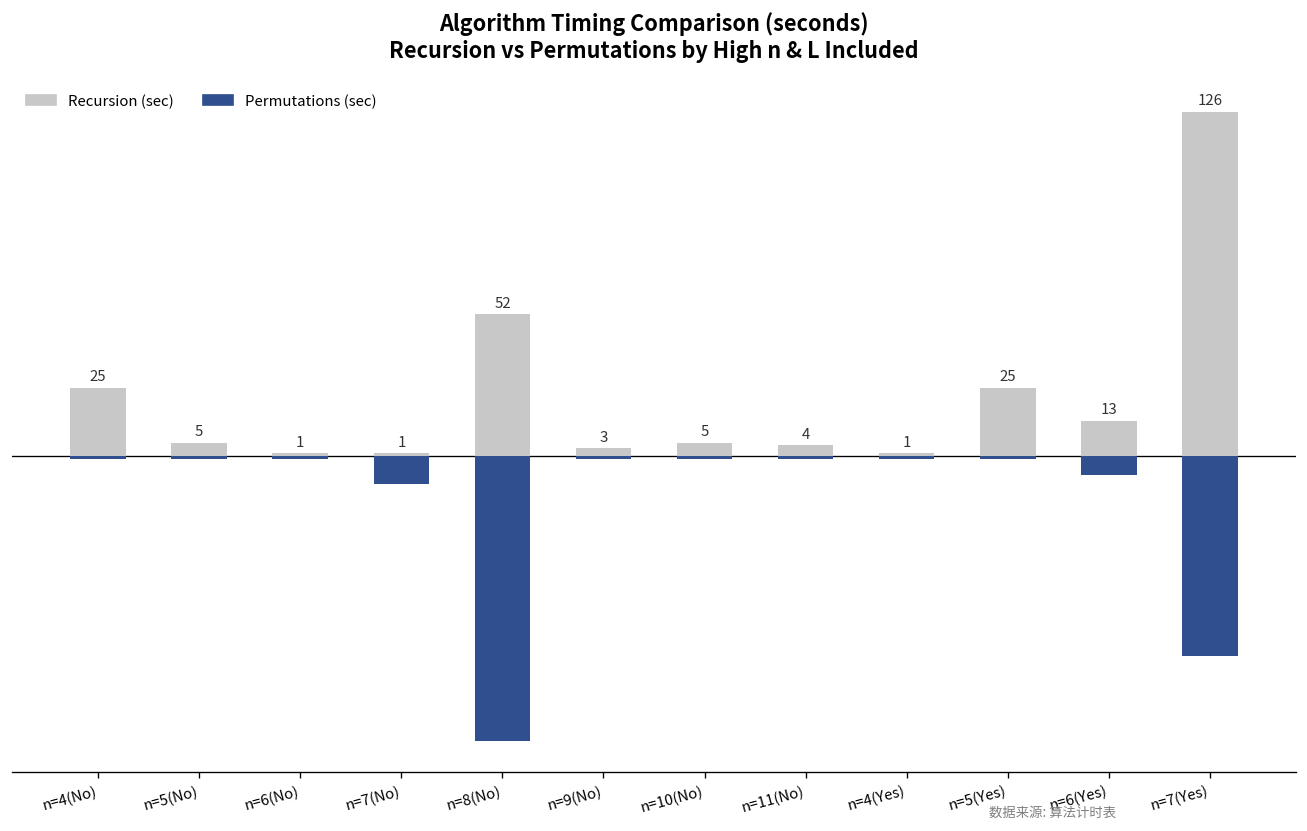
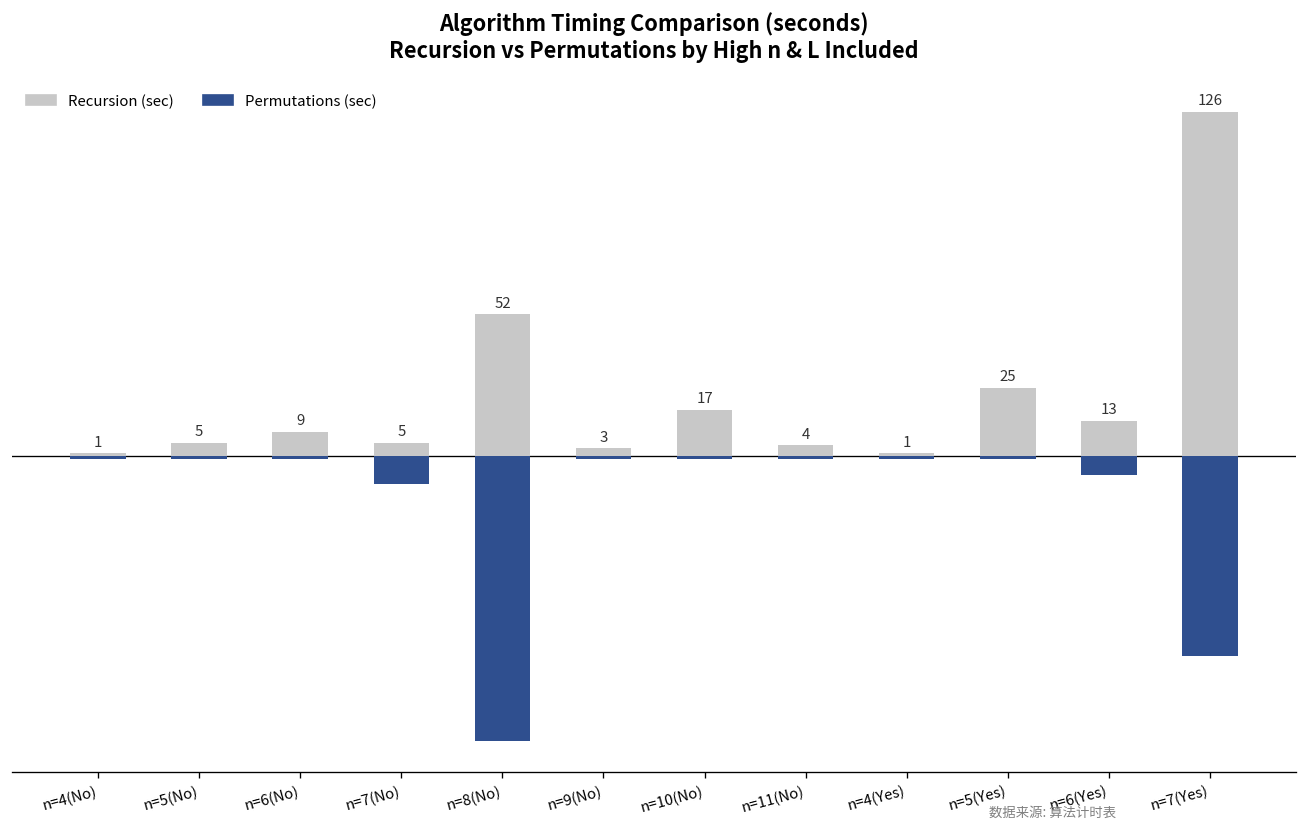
Recursion (sec), n=4(No): 25 -> 1
Recursion (sec), n=6(No): 1 -> 9
Recursion (sec), n=7(No): 1 -> 5
Recursion (sec), n=10(No): 5 -> 17
